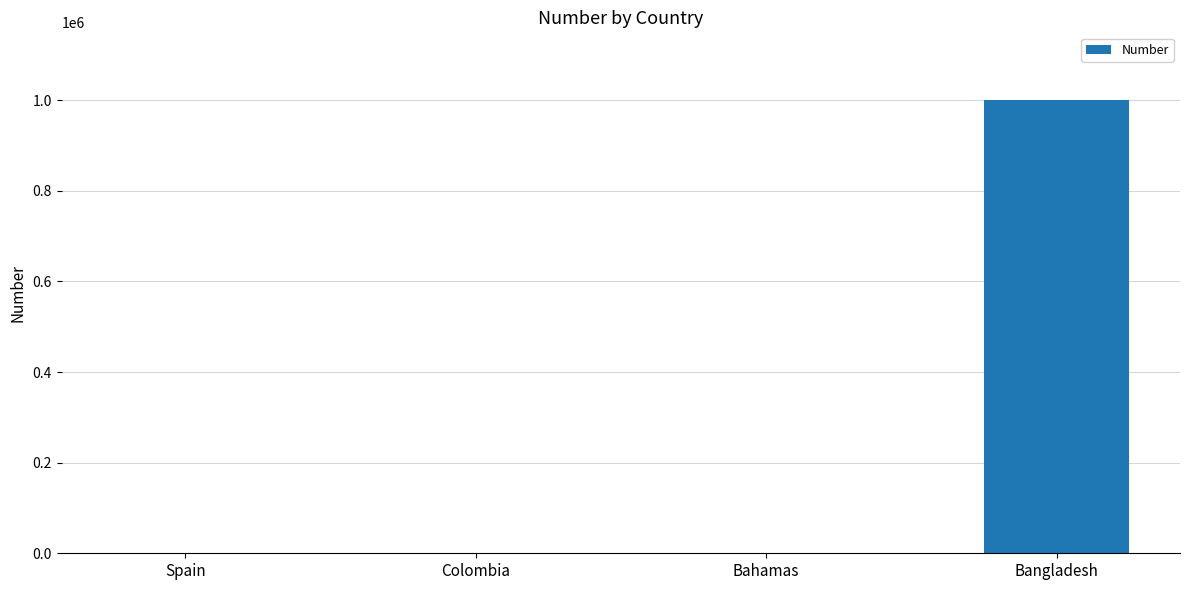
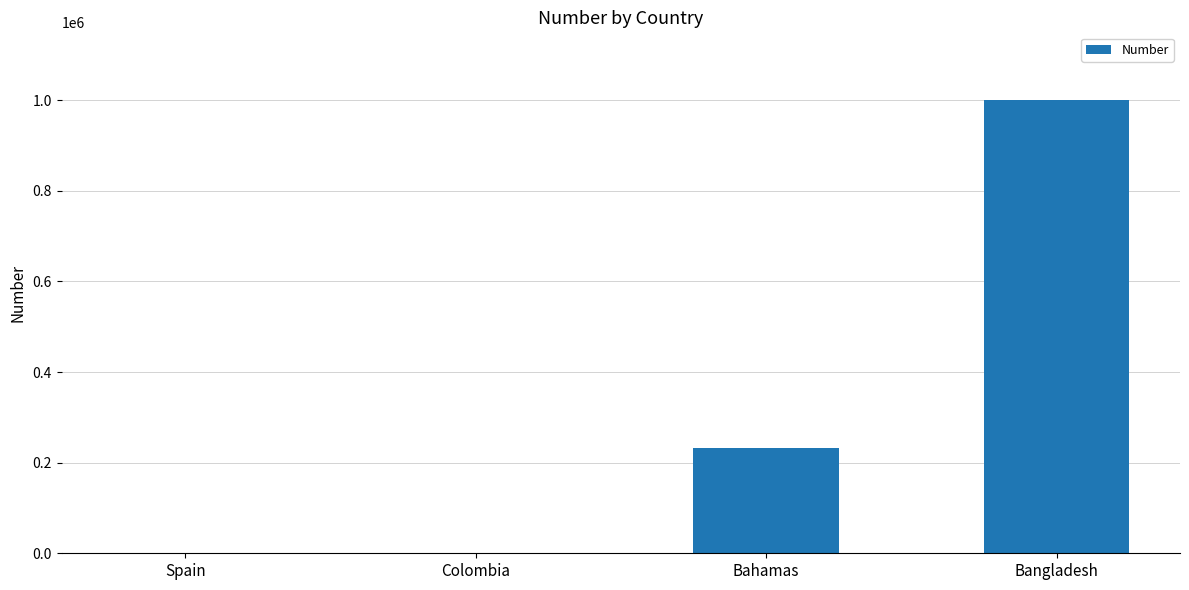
Bahamas: 0 -> 230000
